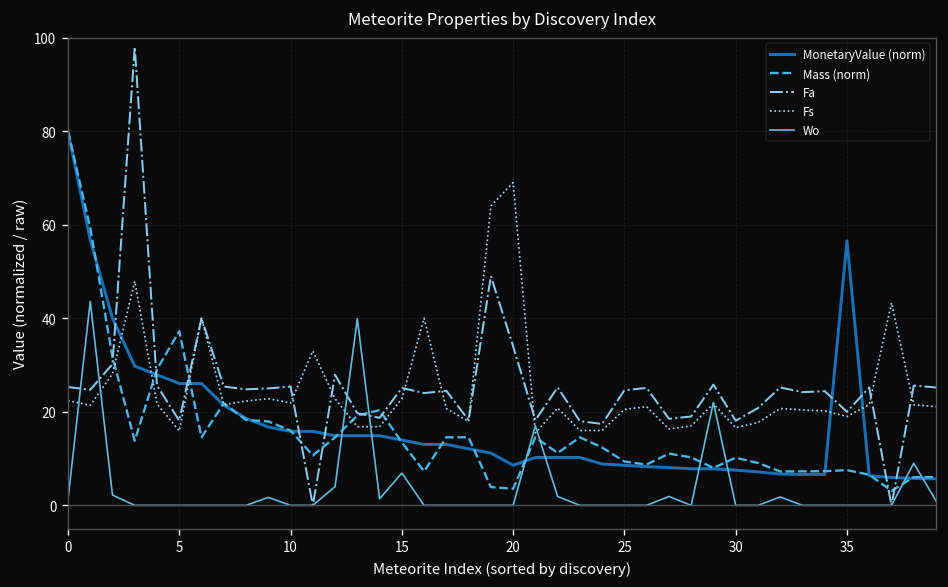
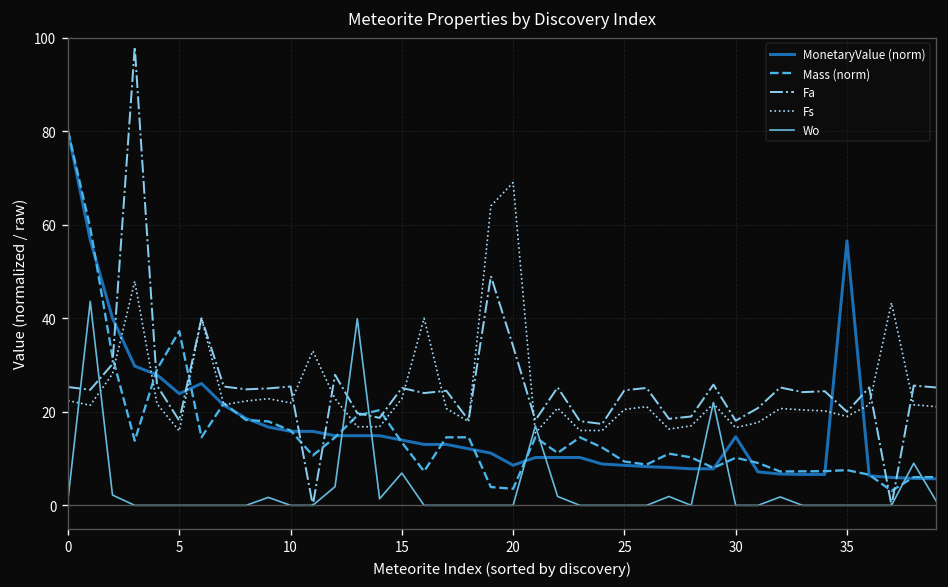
MonetaryValue (norm), 5: 26 -> 24
MonetaryValue (norm), 30: 8 -> 15
